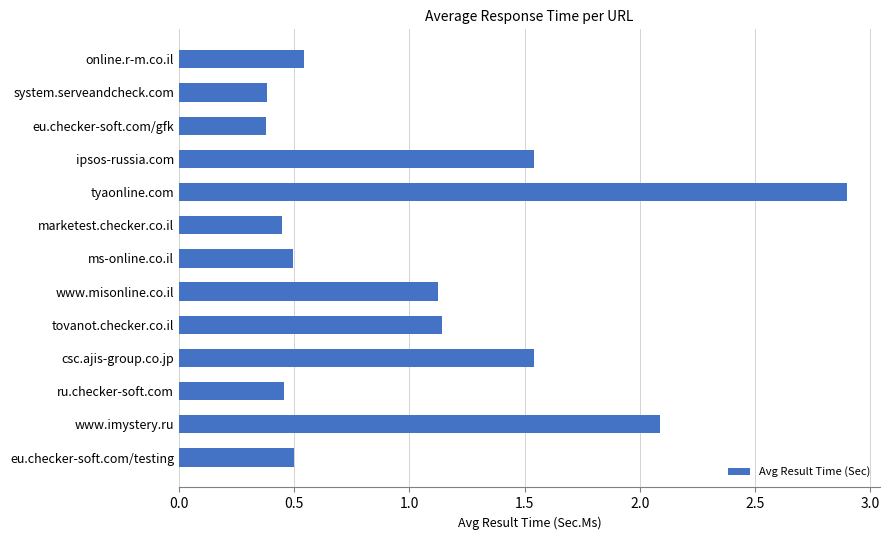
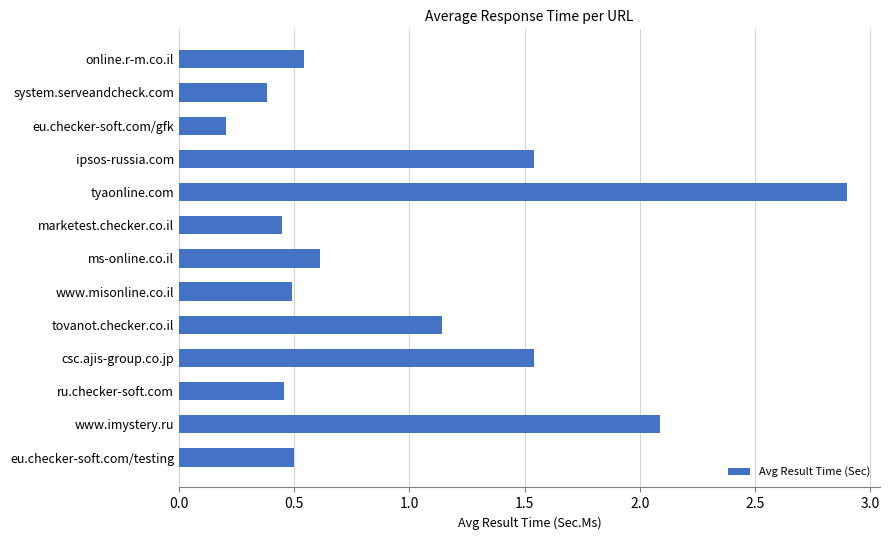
eu.checker-soft.com/gfk: 0.38 -> 0.20
ms-online.co.il: 0.49 -> 0.61
www.misonline.co.il: 1.13 -> 0.49
